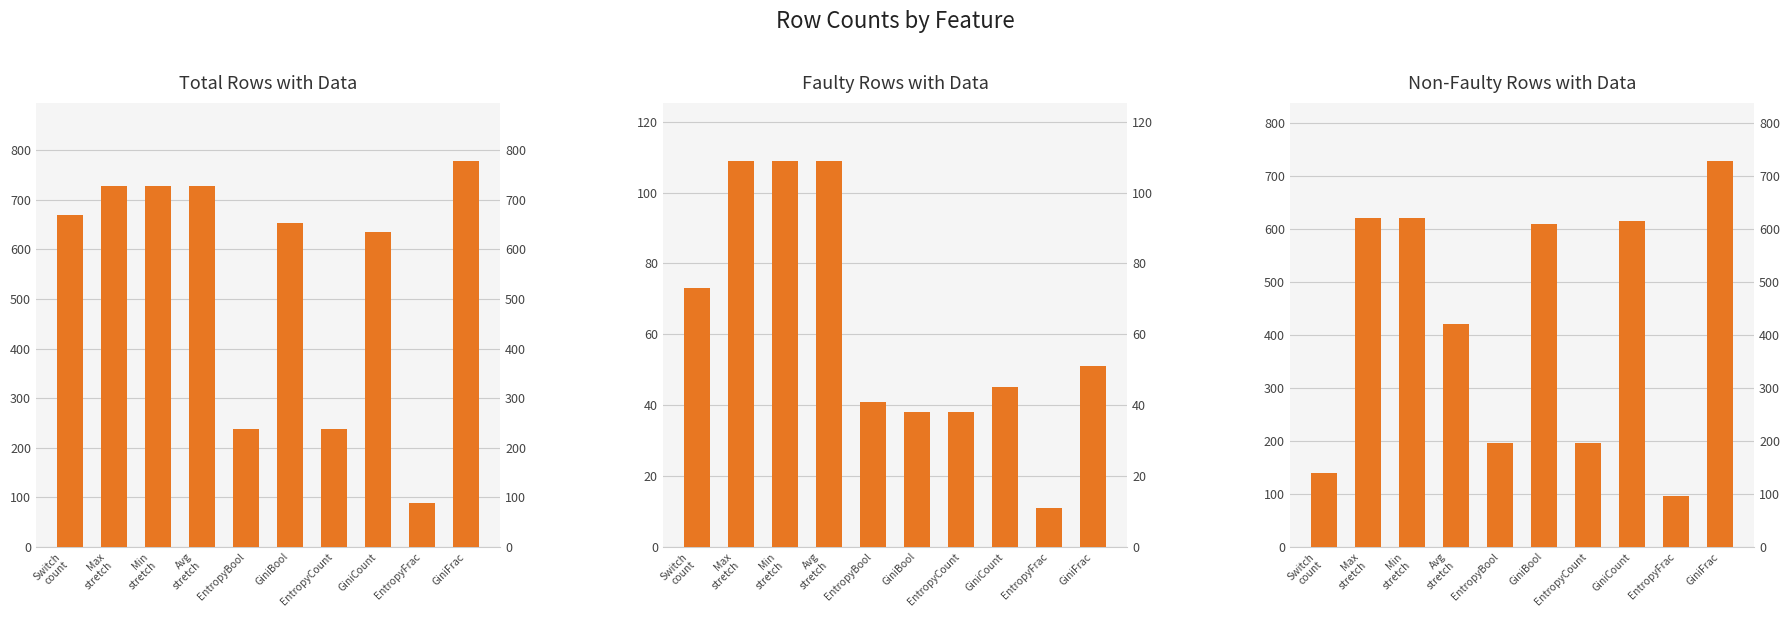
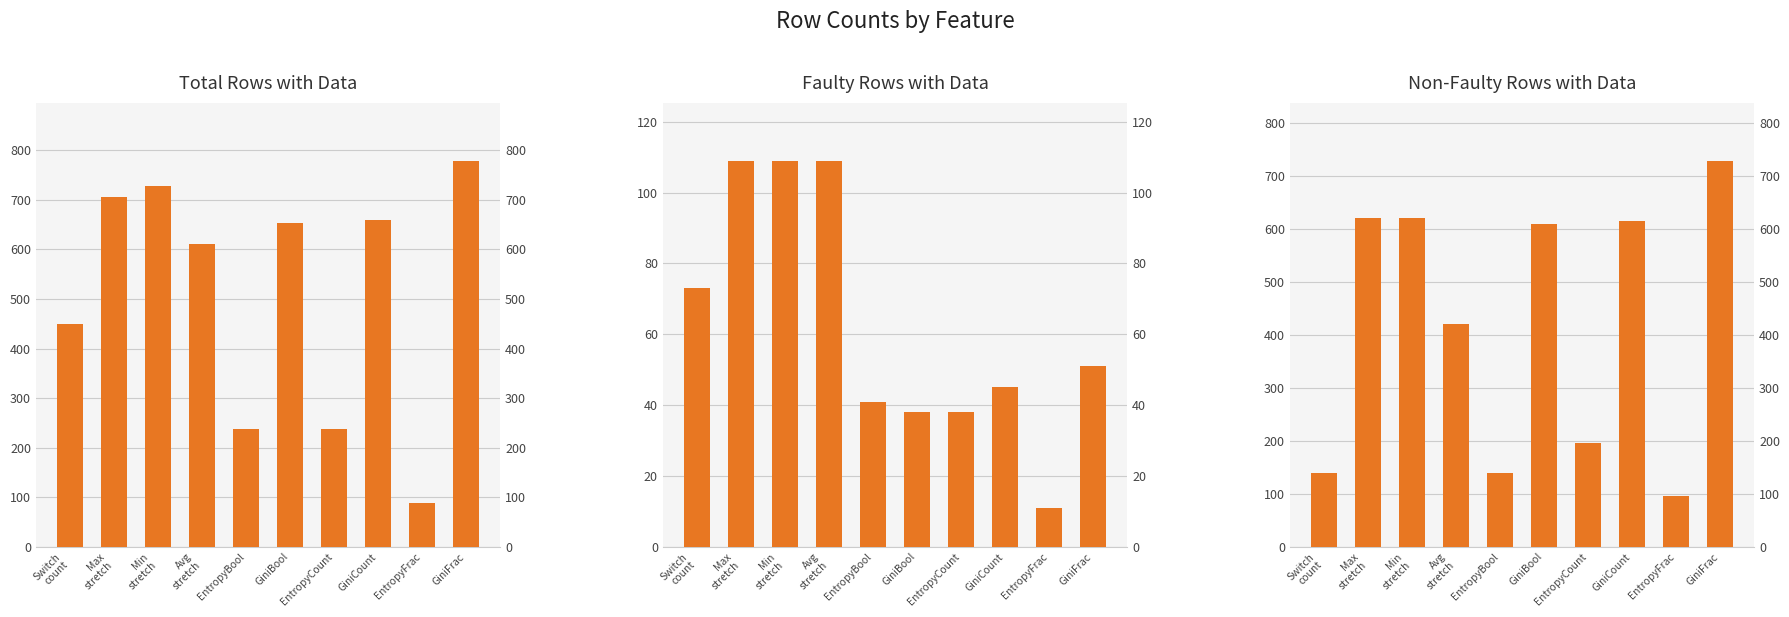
Total Rows with Data, Switch count: 670 -> 450
Total Rows with Data, Max stretch: 730 -> 710
Total Rows with Data, Avg stretch: 730 -> 610
Total Rows with Data, GiniCount: 640 -> 660
Non-Faulty Rows with Data, EntropyBool: 200 -> 140
